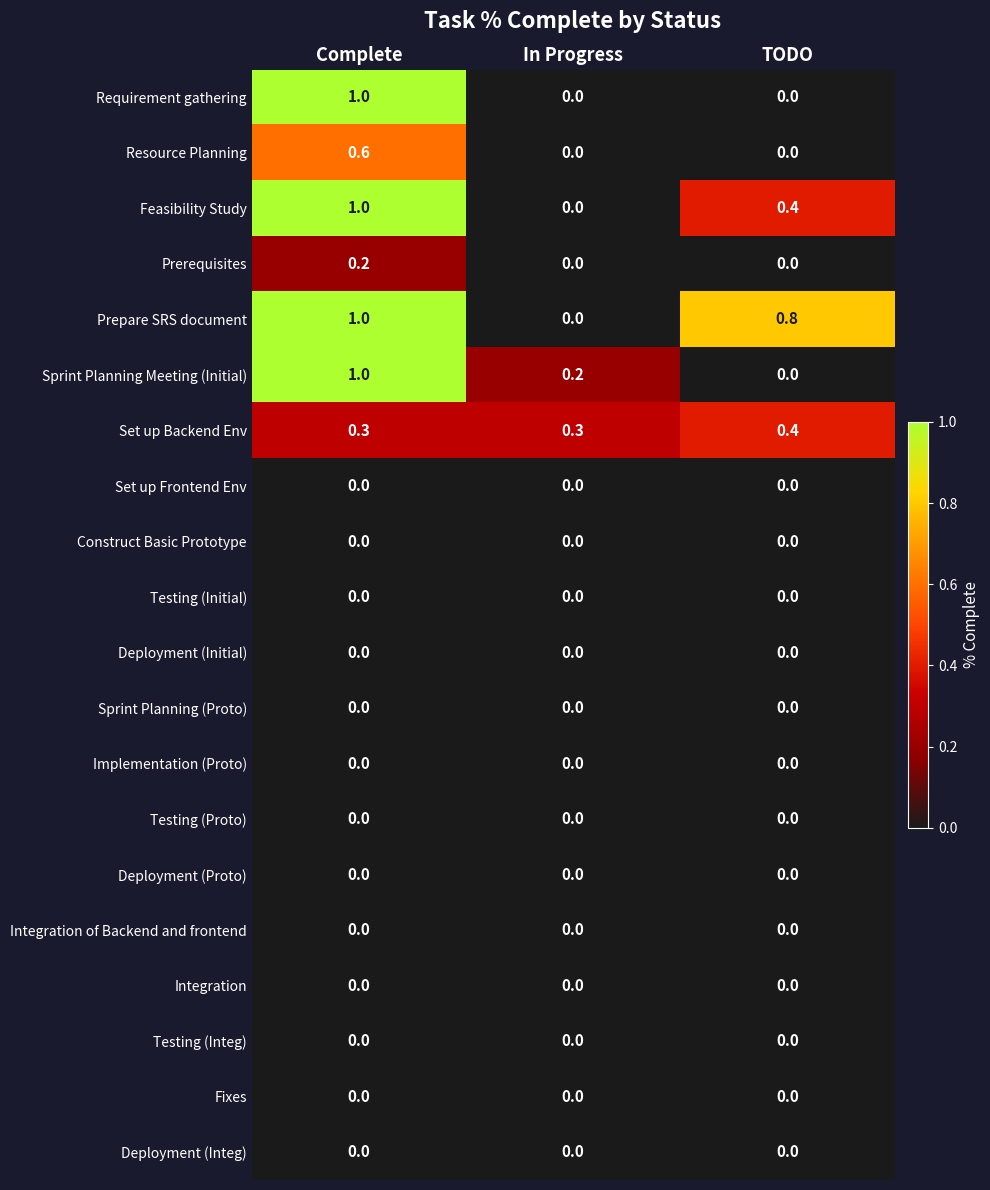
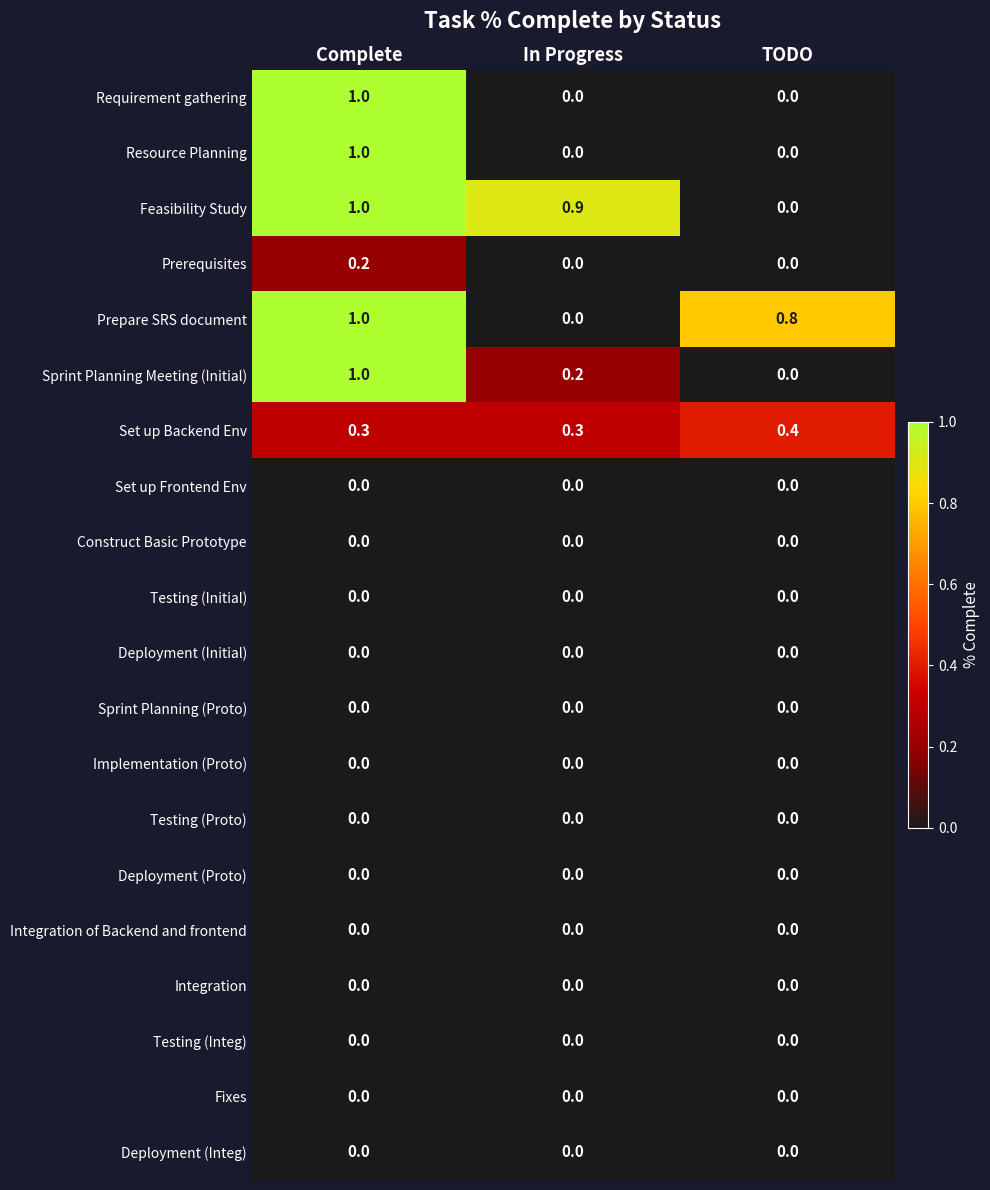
Resource Planning, Complete: 0.6 -> 1.0
Feasibility Study, In Progress: 0.0 -> 0.9
Feasibility Study, TODO: 0.4 -> 0.0
